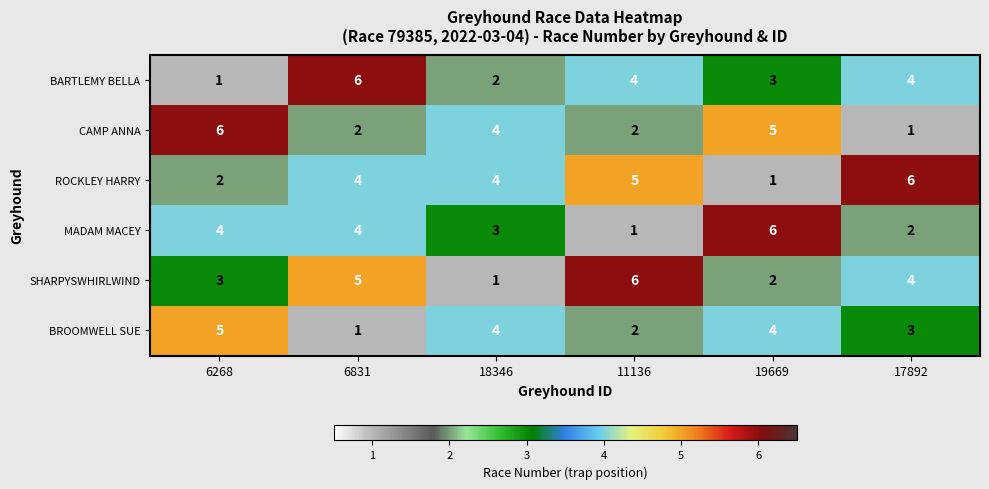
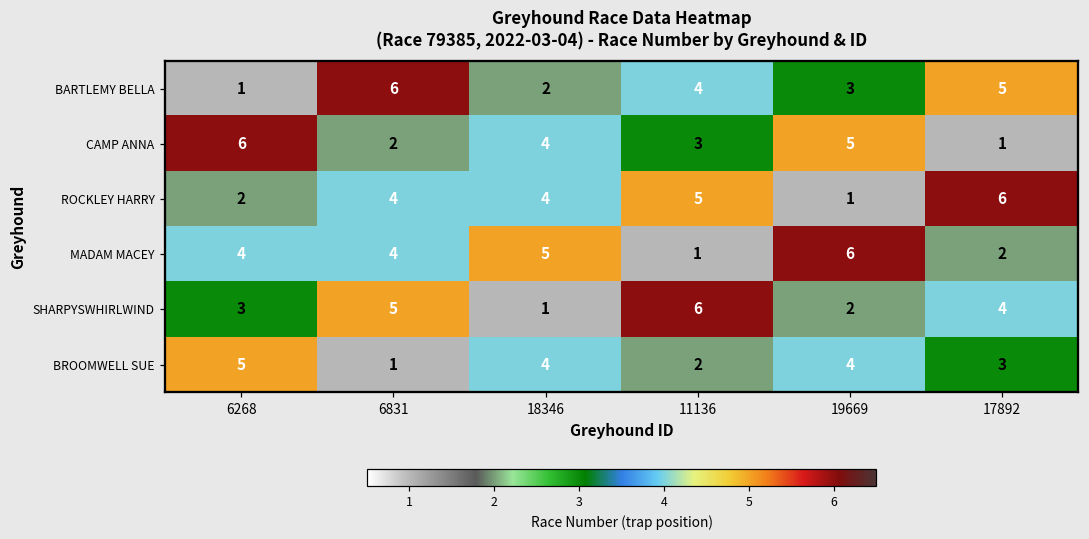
BARTLEMY BELLA, 17892: 4 -> 5
CAMP ANNA, 11136: 2 -> 3
MADAM MACEY, 18346: 3 -> 5
